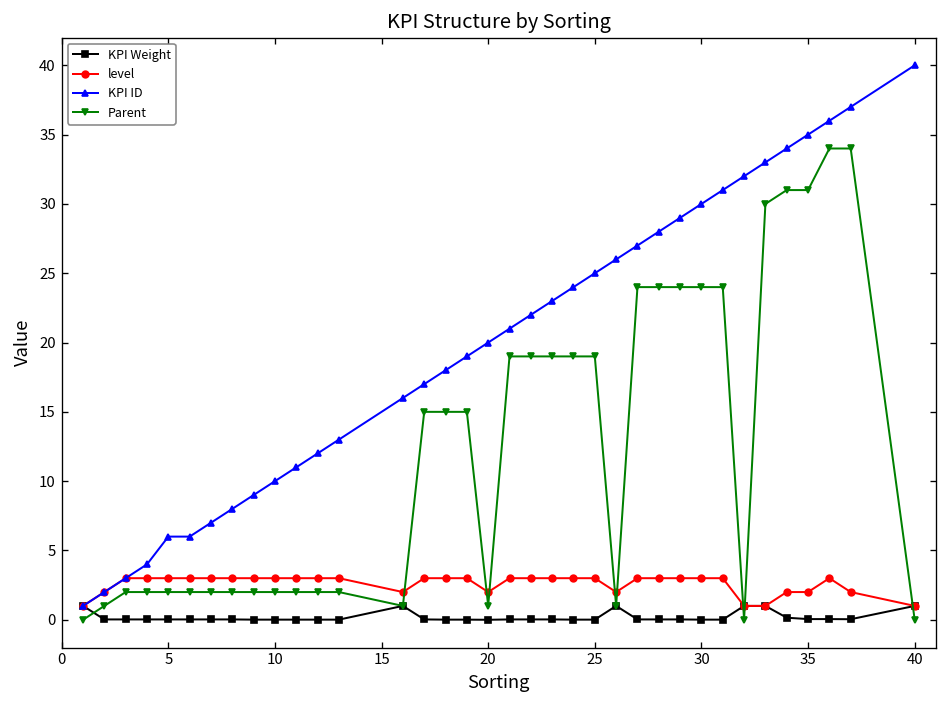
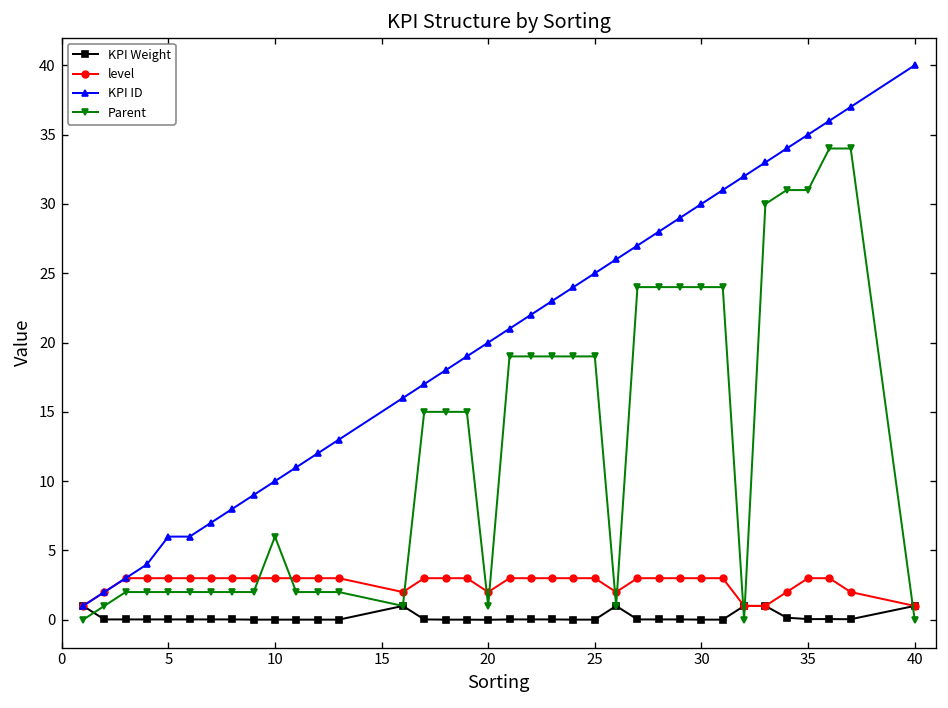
Parent, 10: 2 -> 6
level, 35: 2 -> 3
